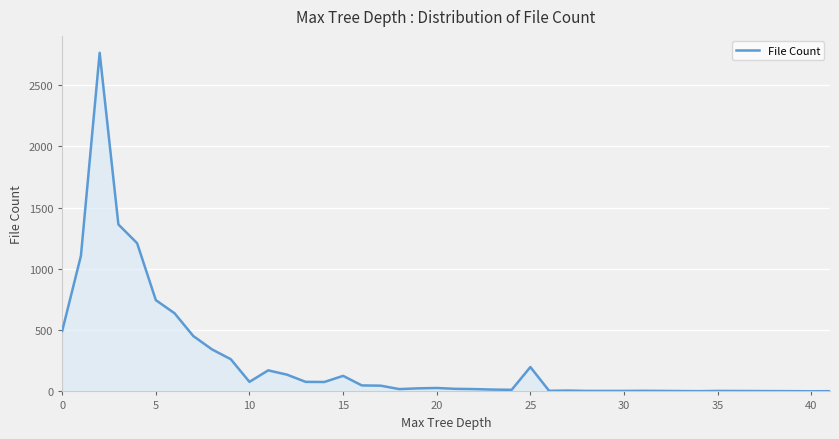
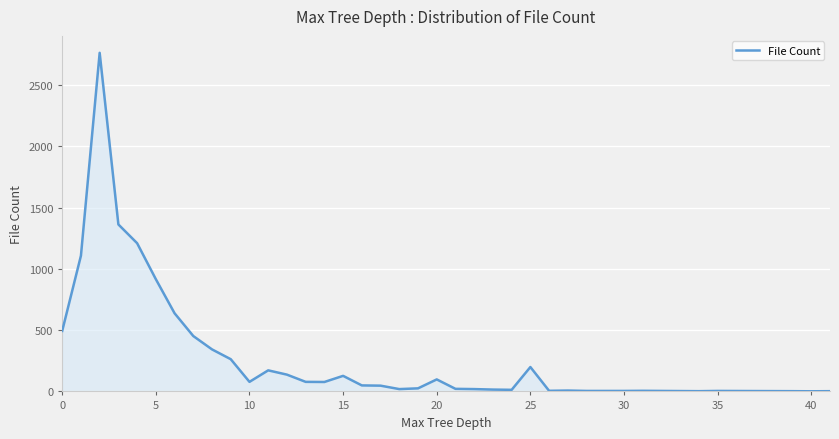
5: 750 -> 920
20: 30 -> 100
